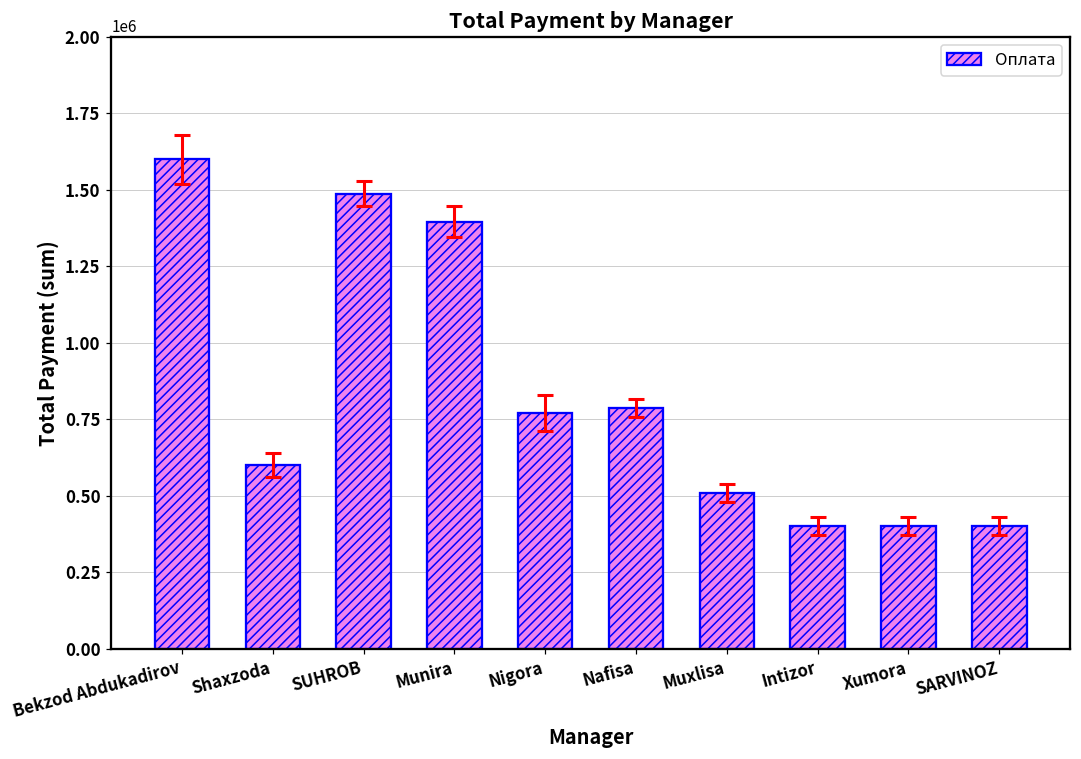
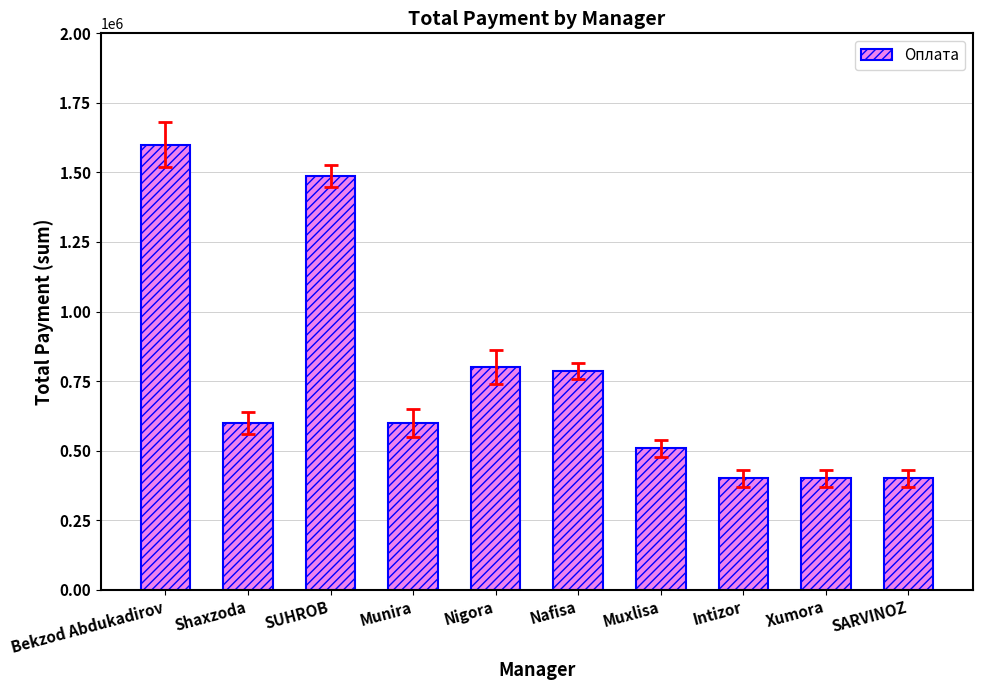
Оплата, Munira: 1400000 -> 600000
Оплата, Nigora: 770000 -> 800000
